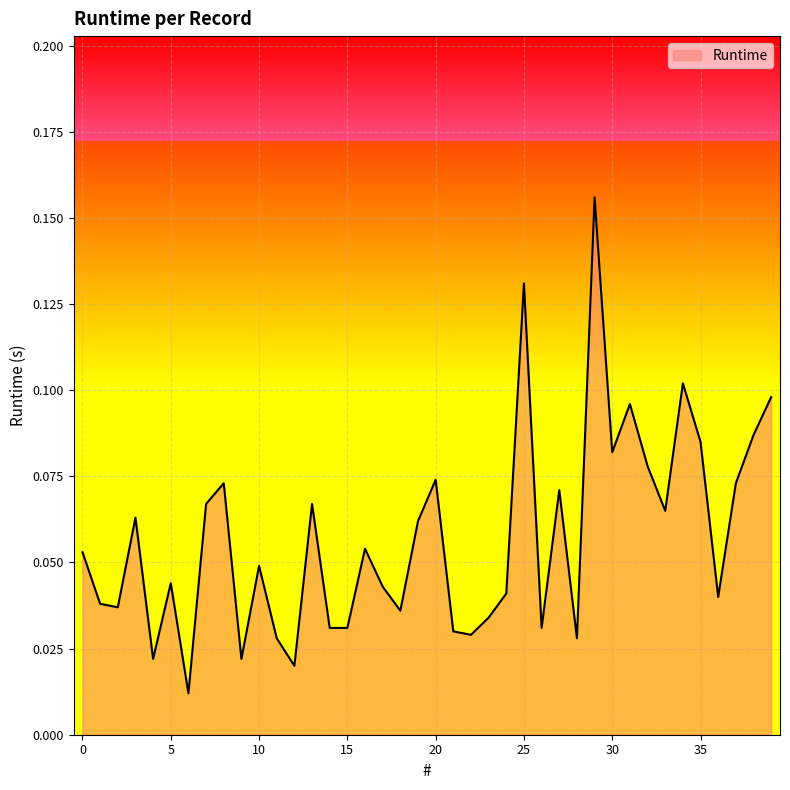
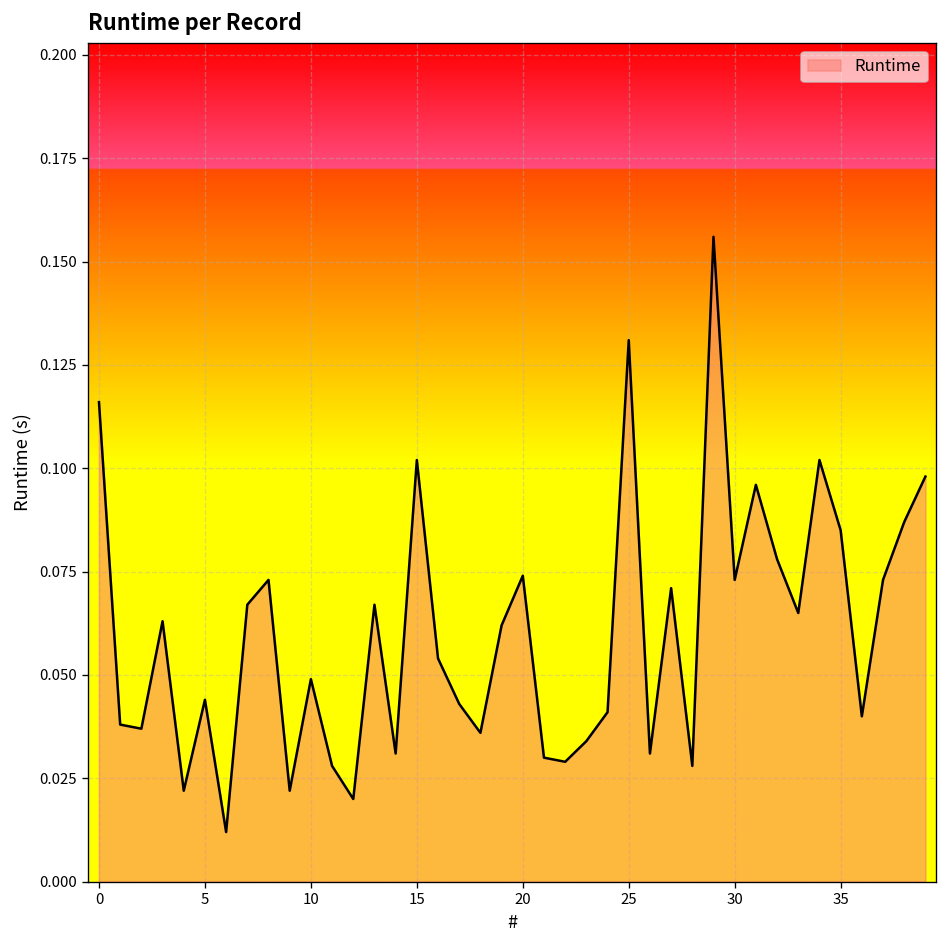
0: 0.053 -> 0.116
15: 0.031 -> 0.102
30: 0.082 -> 0.073
